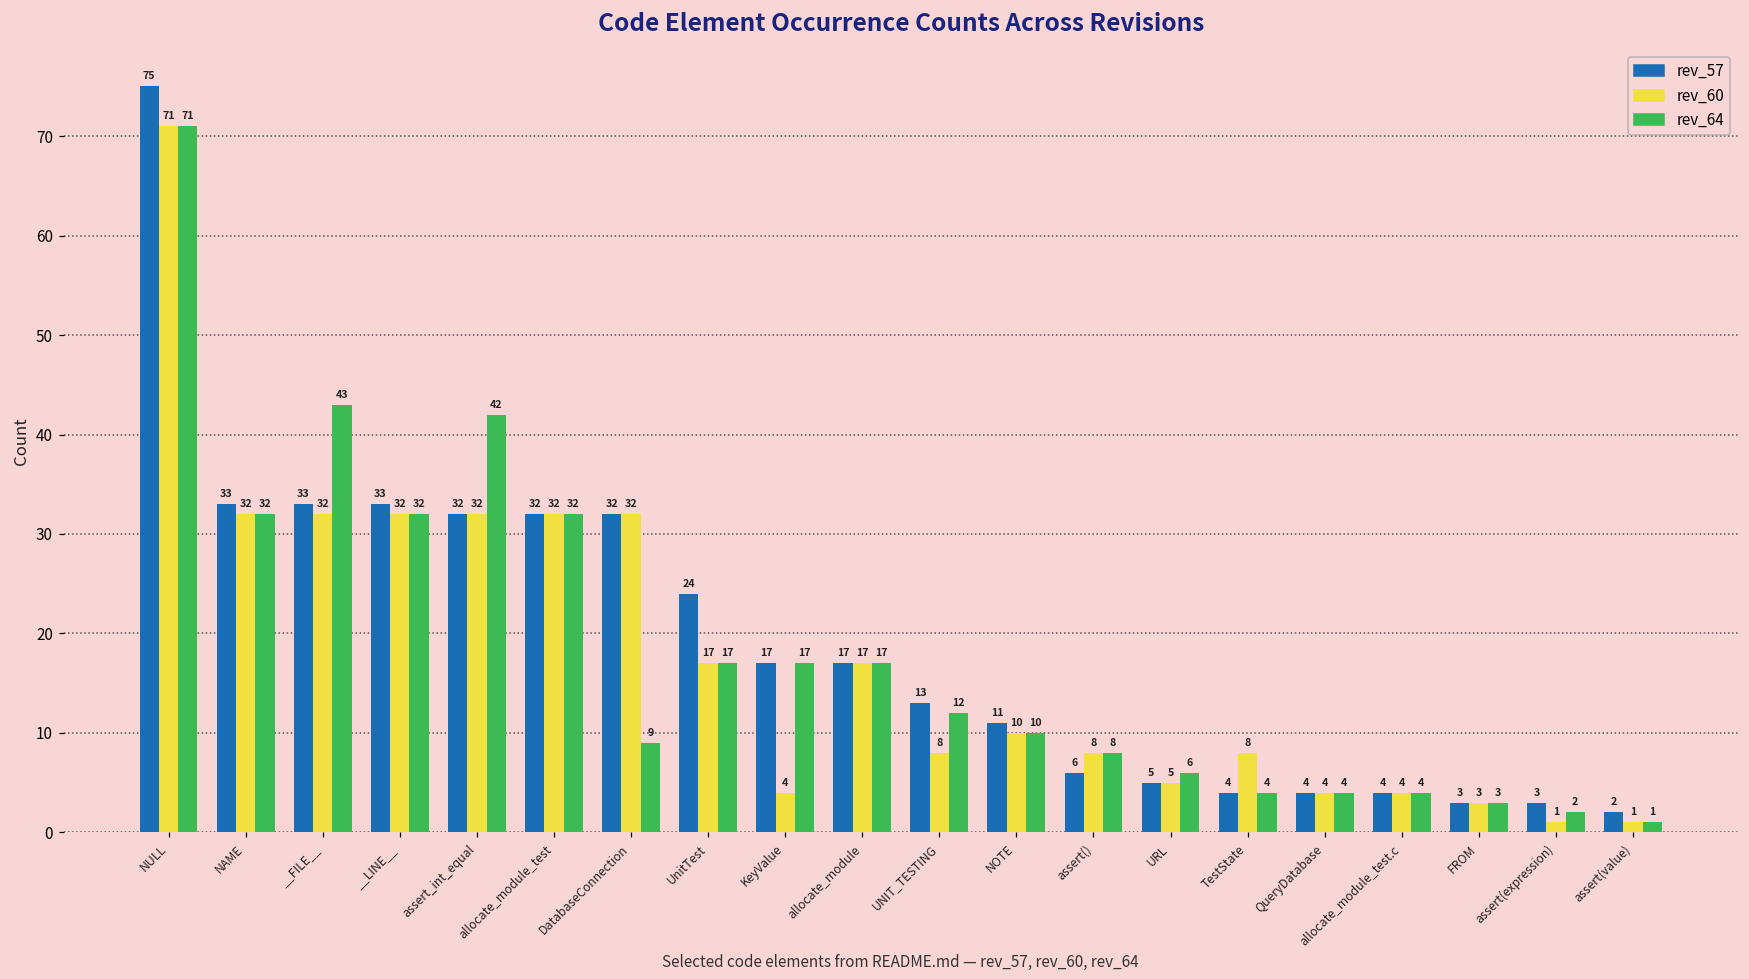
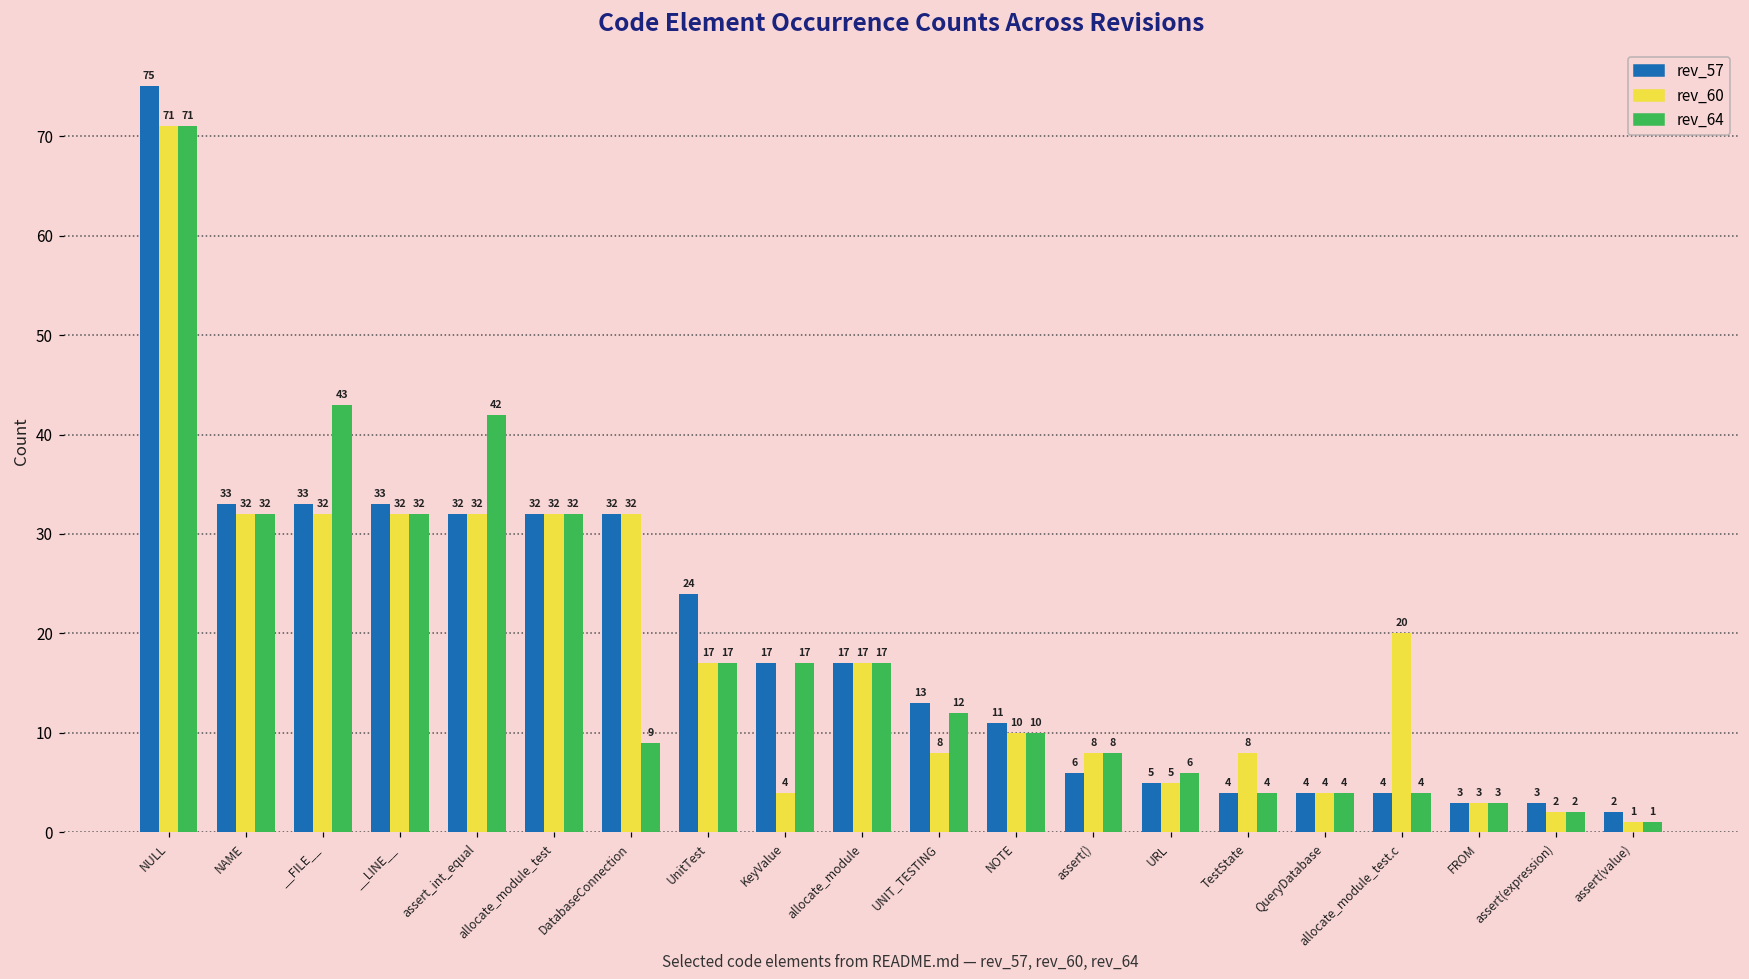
rev_60, allocate_module_test.c: 4 -> 20
rev_60, assert(expression): 1 -> 2
